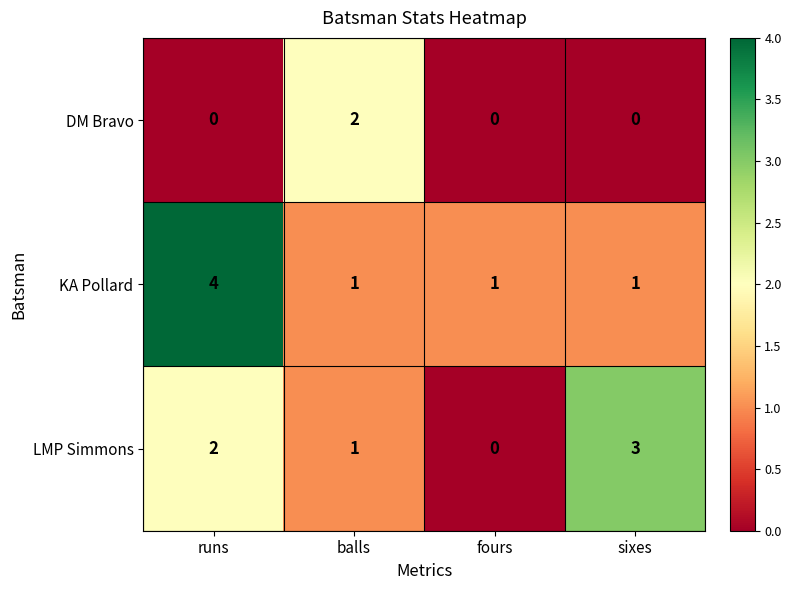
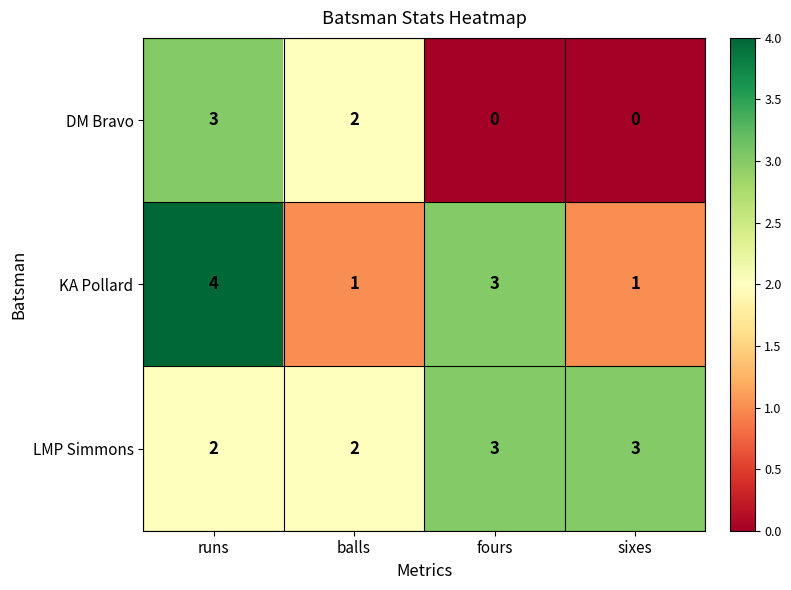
DM Bravo, runs: 0 -> 3
KA Pollard, fours: 1 -> 3
LMP Simmons, balls: 1 -> 2
LMP Simmons, fours: 0 -> 3
